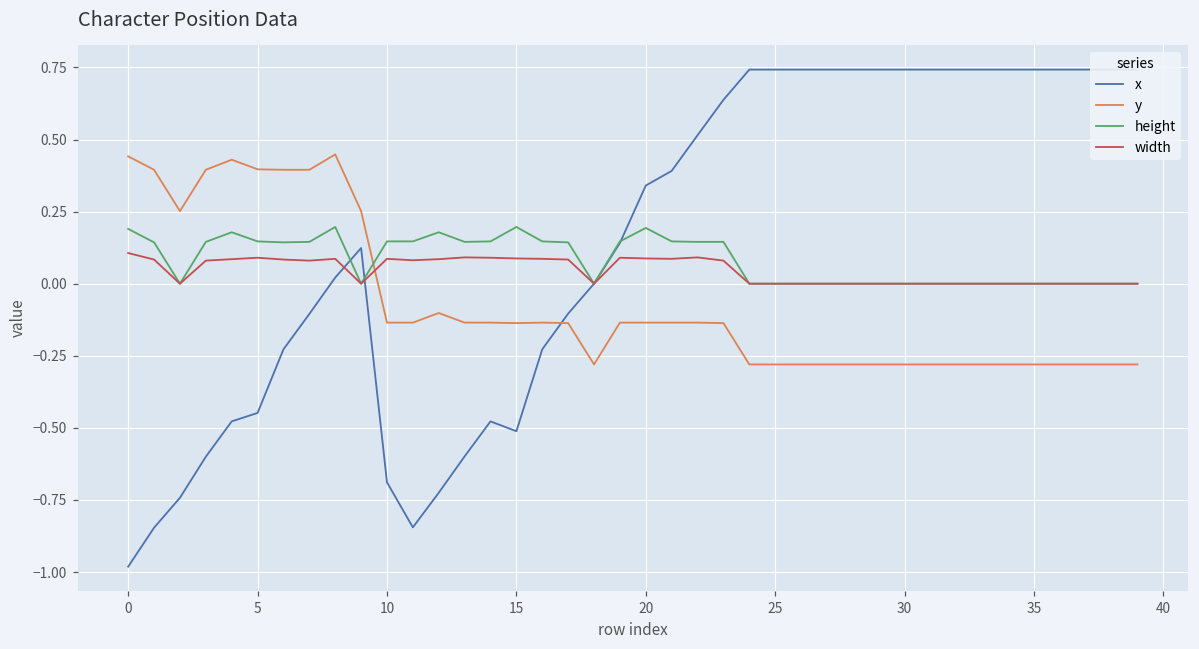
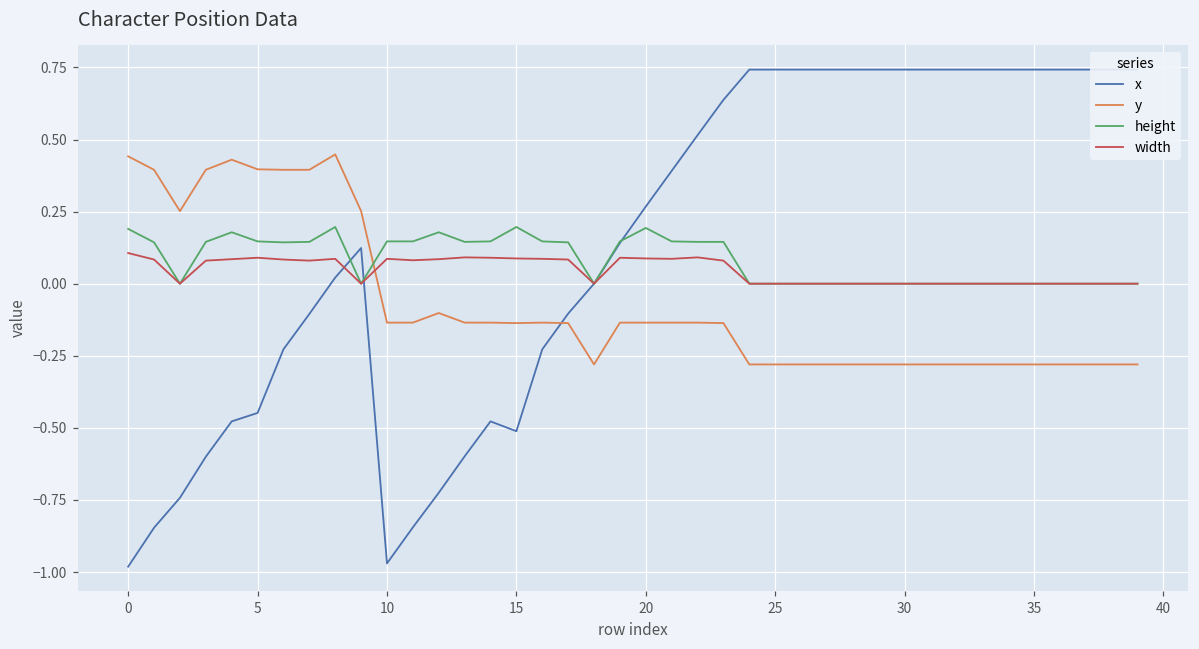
x, 10: -0.69 -> -0.97
x, 20: 0.34 -> 0.27
